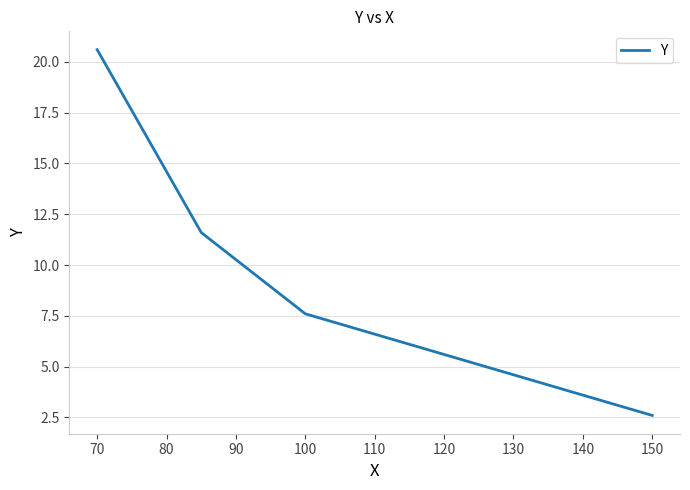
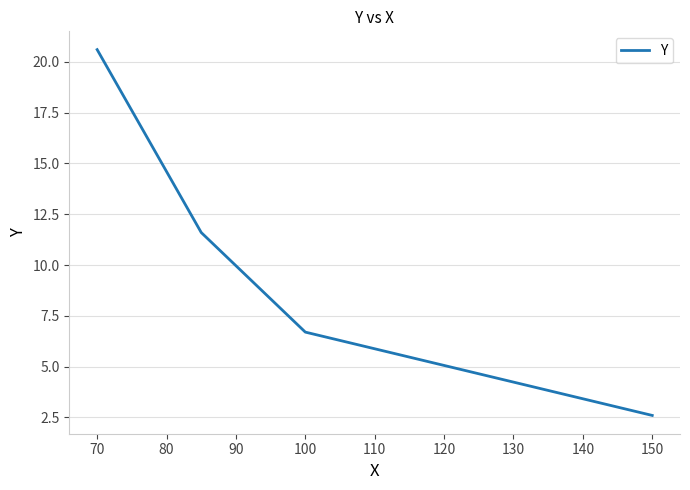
100: 7.6 -> 6.7
